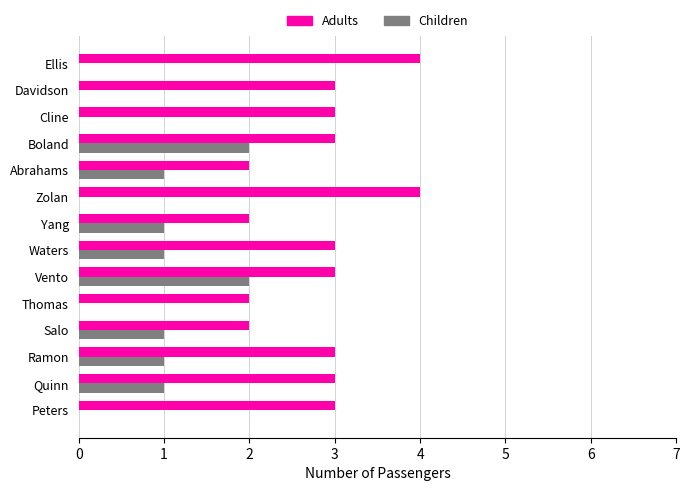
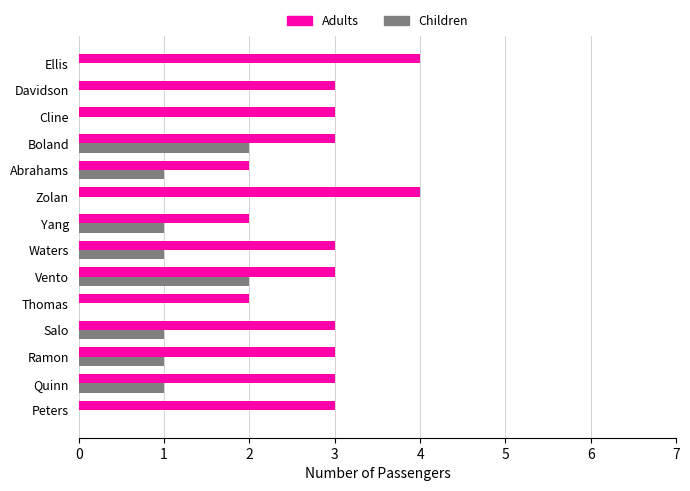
Adults, Salo: 2 -> 3
